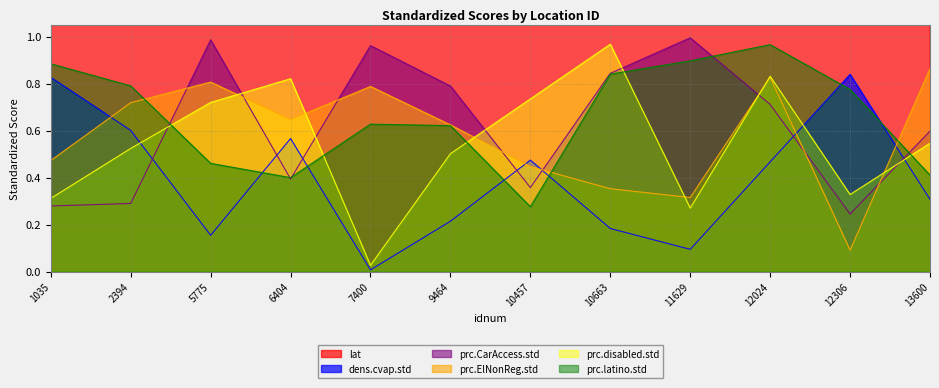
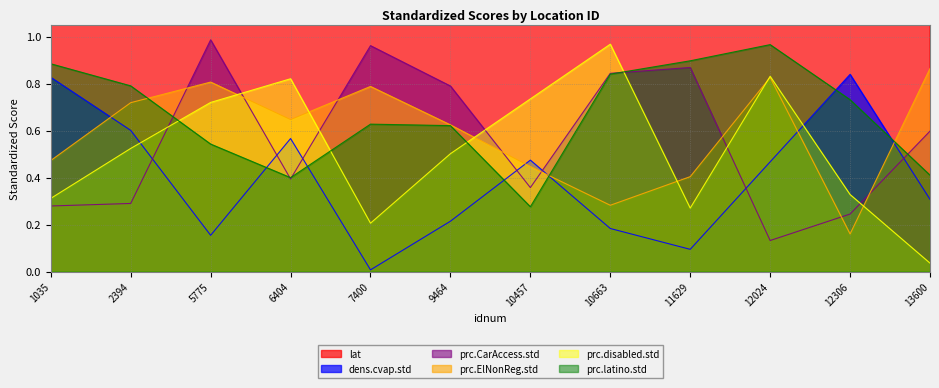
prc.latino.std, 5775: 0.46 -> 0.54
prc.disabled.std, 7400: 0.03 -> 0.21
prc.ElNonReg.std, 10663: 0.35 -> 0.28
prc.CarAccess.std, 11629: 1.00 -> 0.87
prc.ElNonReg.std, 11629: 0.32 -> 0.40
prc.CarAccess.std, 12024: 0.71 -> 0.13
prc.ElNonReg.std, 12306: 0.09 -> 0.16
prc.latino.std, 12306: 0.78 -> 0.73
prc.disabled.std, 13600: 0.55 -> 0.04
